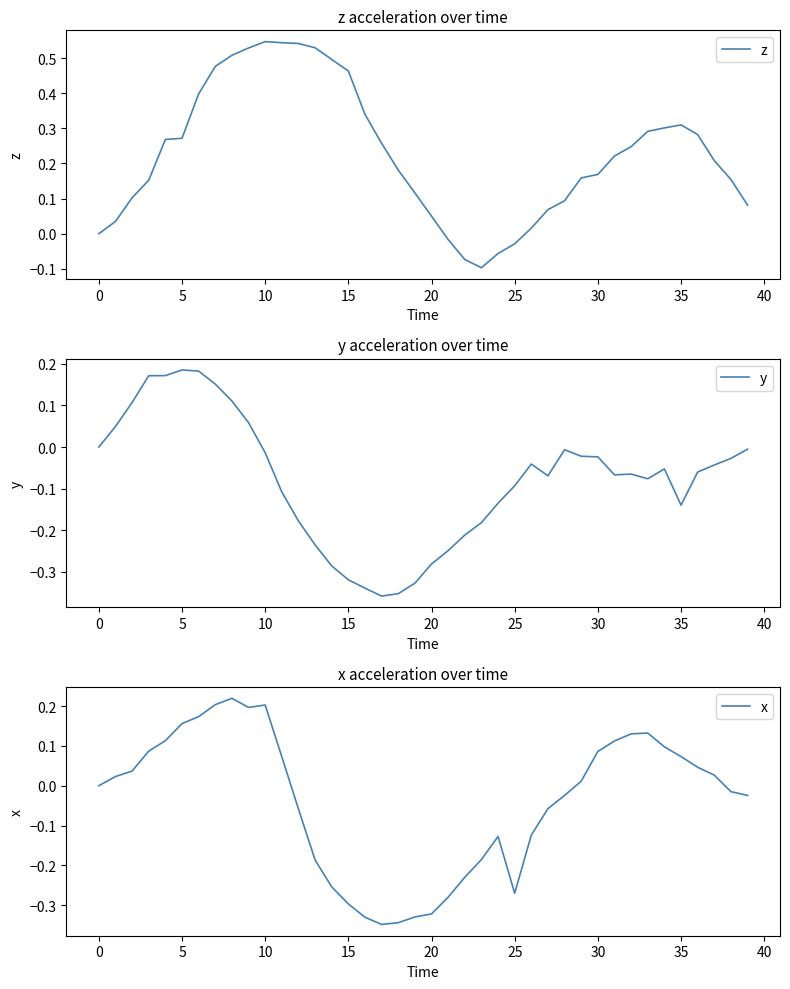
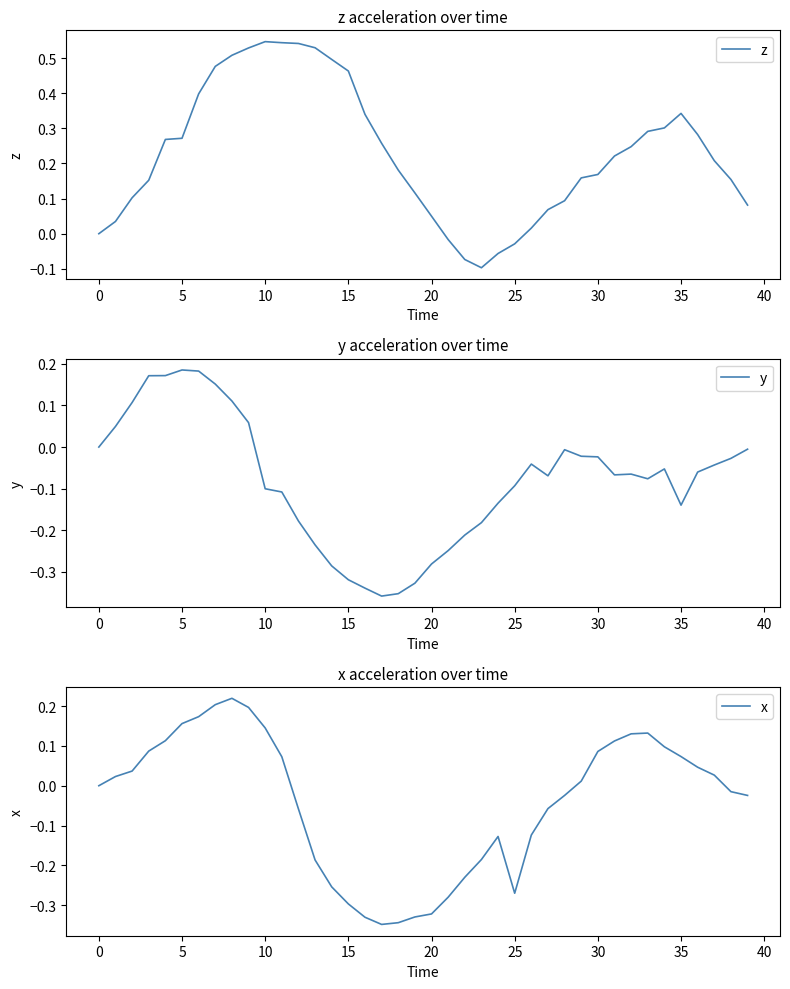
z acceleration over time, 35: 0.31 -> 0.34
y acceleration over time, 10: -0.01 -> -0.10
x acceleration over time, 10: 0.20 -> 0.15
